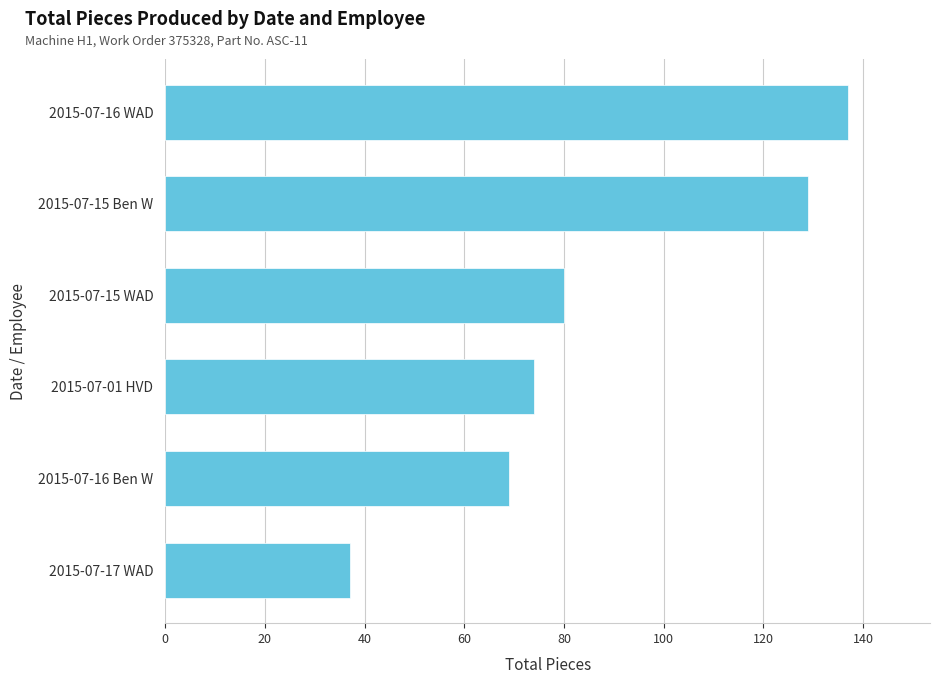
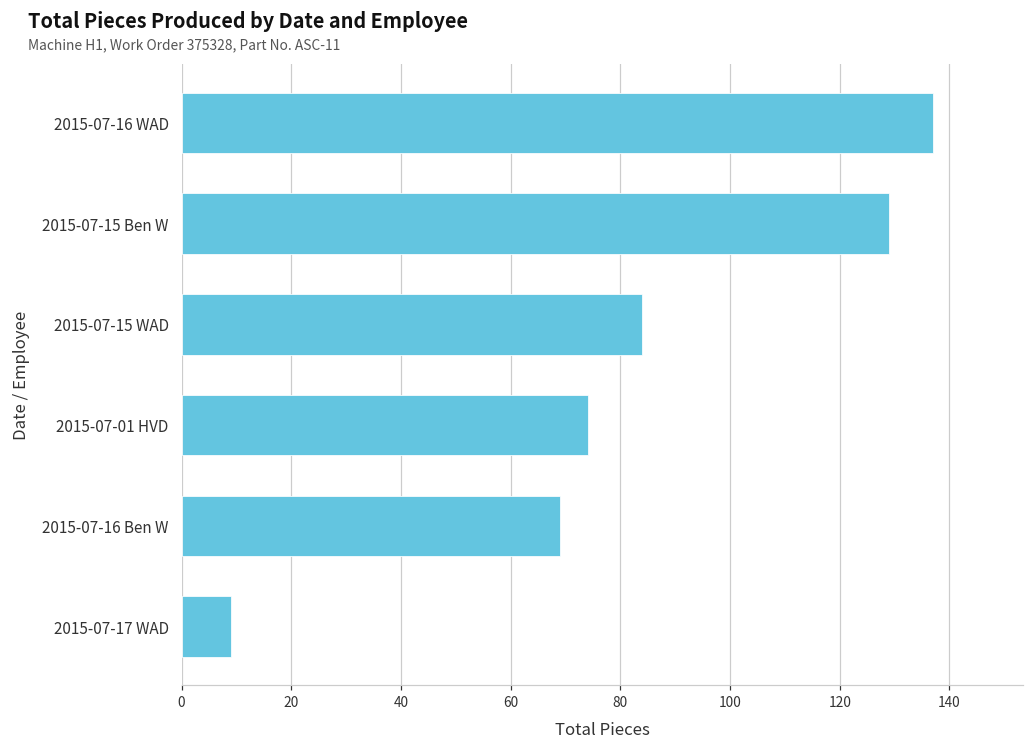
2015-07-15 WAD: 80 -> 84
2015-07-17 WAD: 37 -> 9
